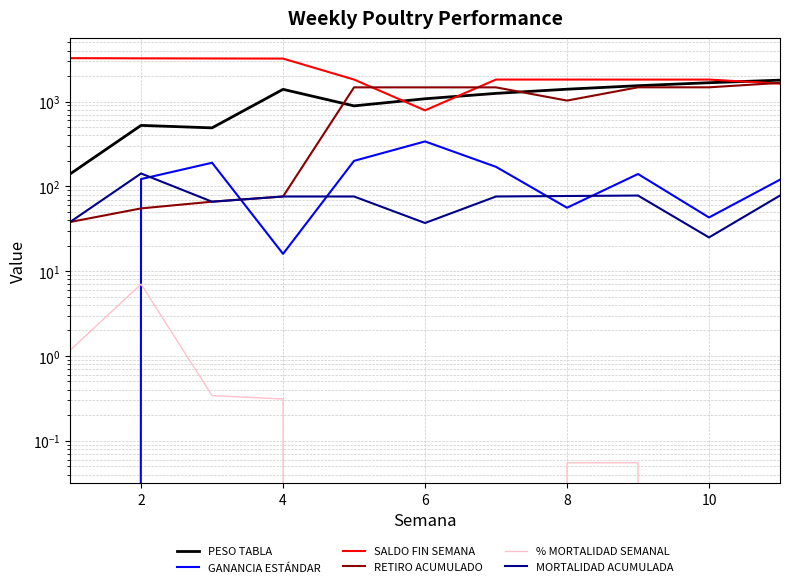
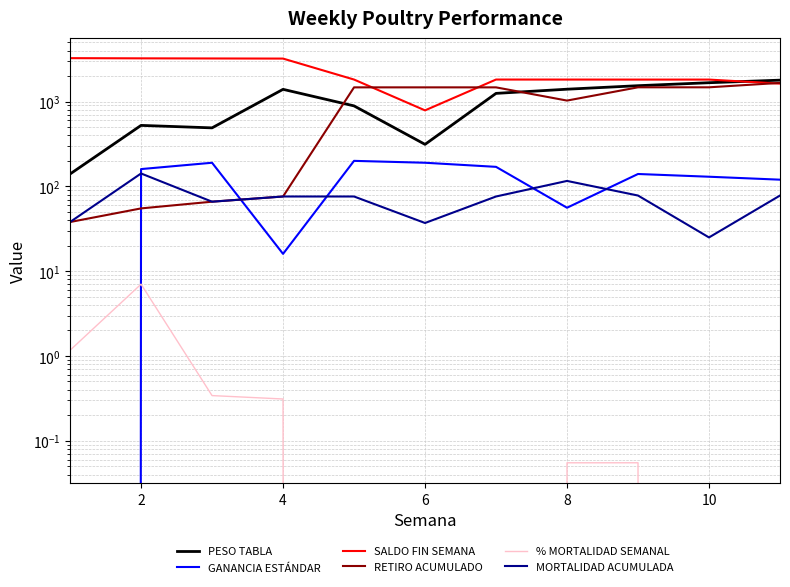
GANANCIA ESTÁNDAR, 2: 120 -> 160
PESO TABLA, 6: 1100 -> 310
GANANCIA ESTÁNDAR, 6: 340 -> 190
MORTALIDAD ACUMULADA, 8: 80 -> 120
GANANCIA ESTÁNDAR, 10: 40 -> 130
